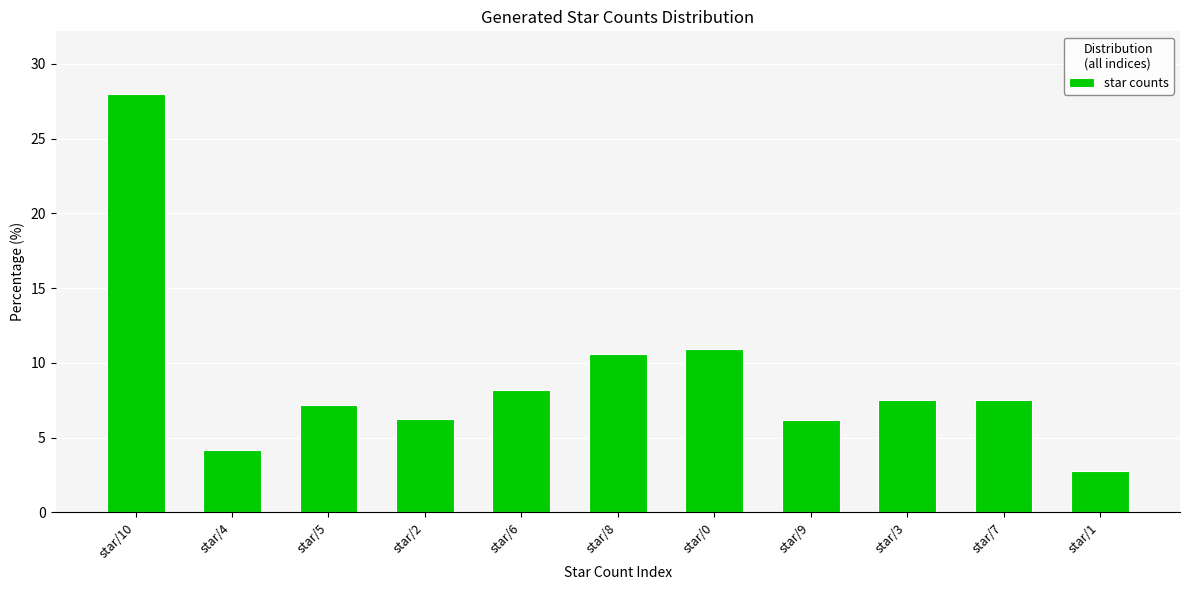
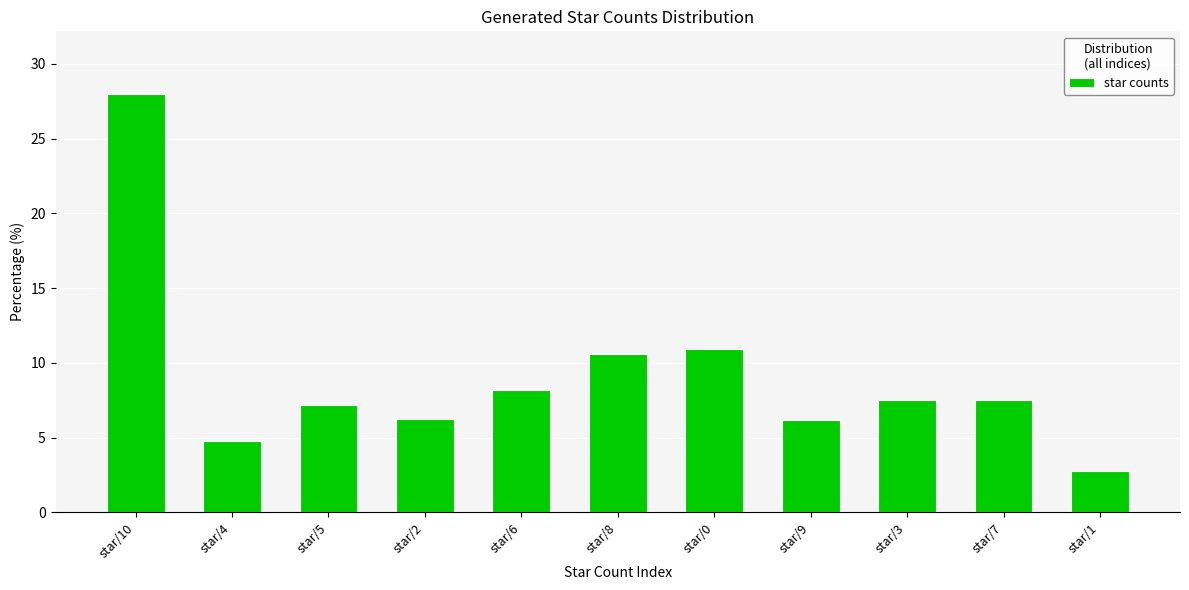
star/4: 4.1 -> 4.8
